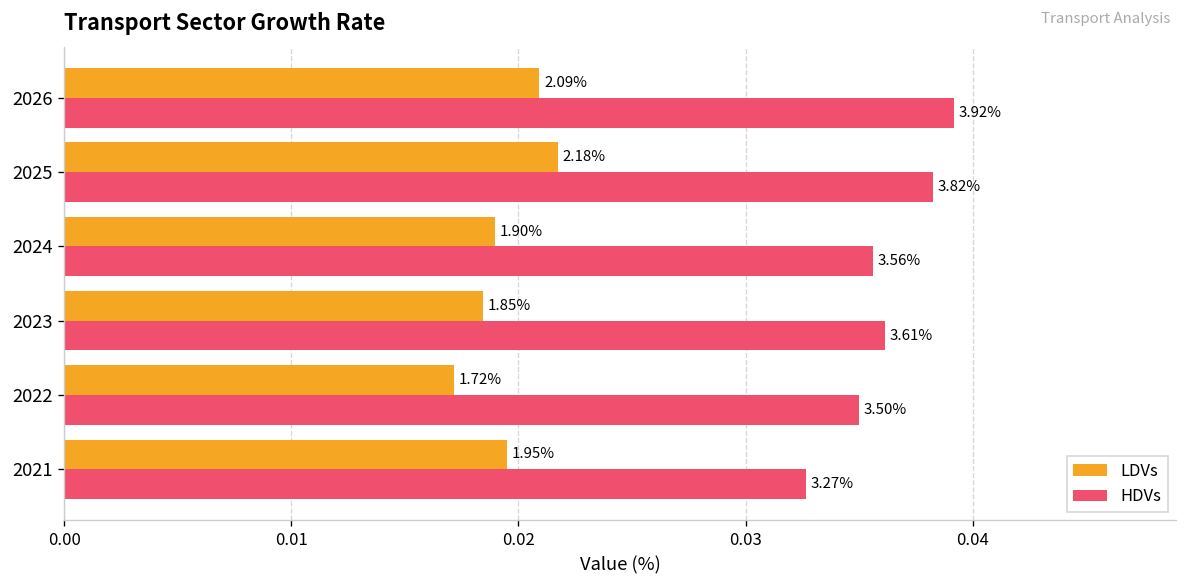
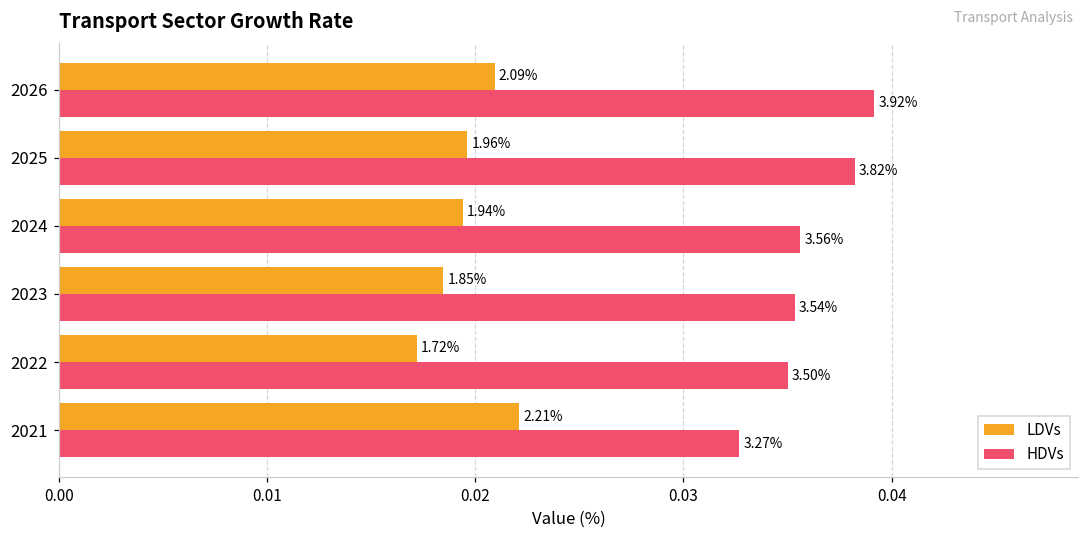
LDVs, 2025: 2.18% -> 1.96%
LDVs, 2024: 1.90% -> 1.94%
HDVs, 2023: 3.61% -> 3.54%
LDVs, 2021: 1.95% -> 2.21%
